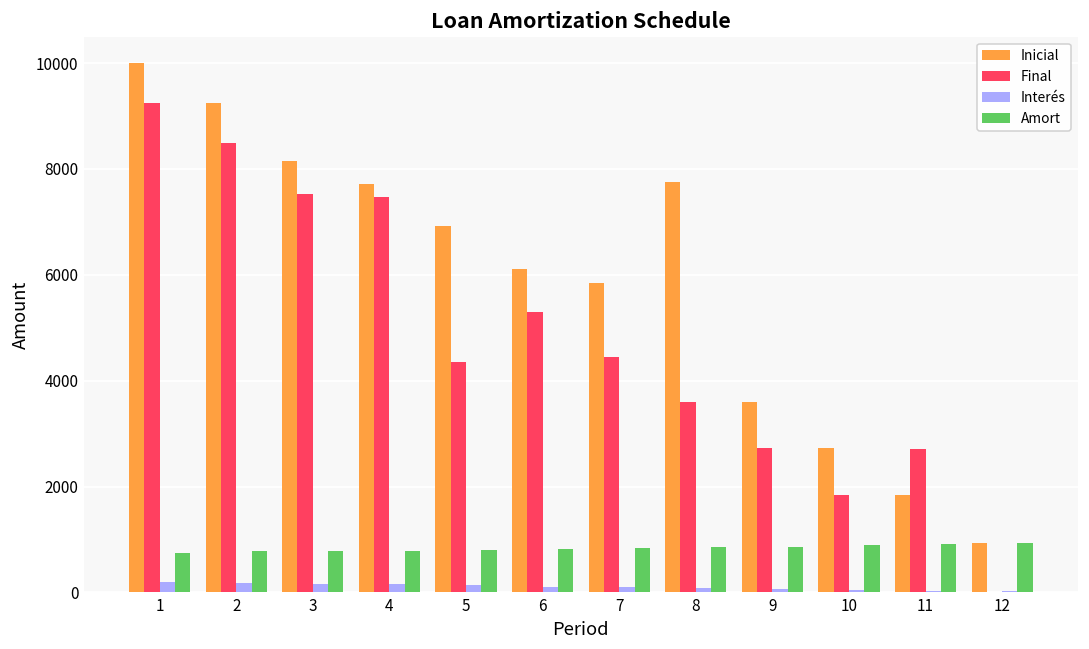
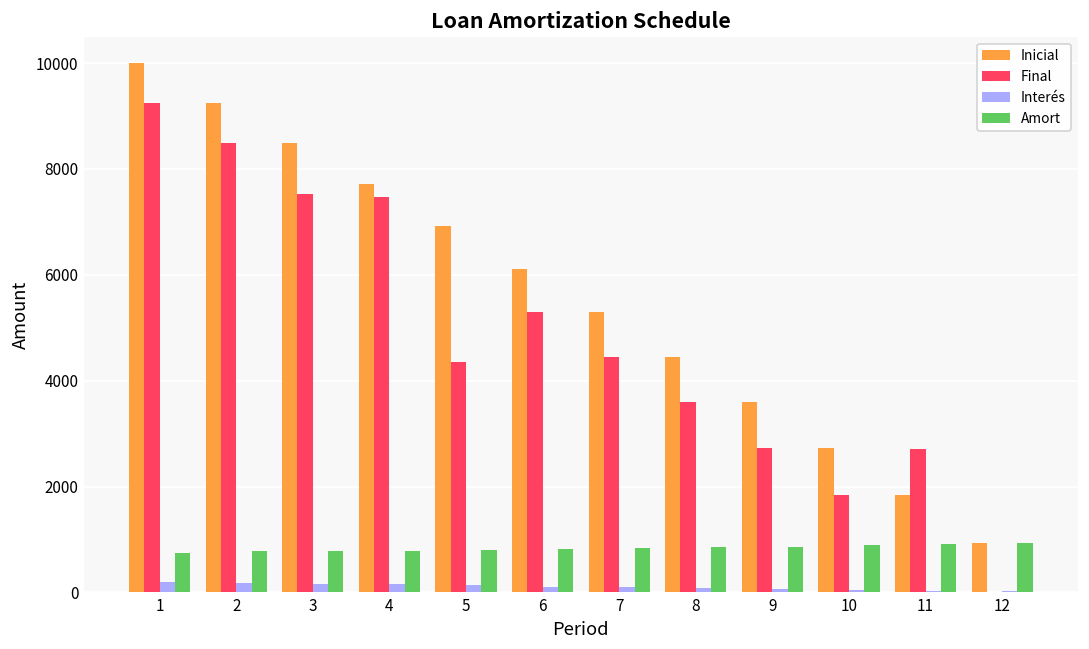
Inicial, 3: 8200 -> 8500
Inicial, 7: 5800 -> 5300
Inicial, 8: 7800 -> 4400
